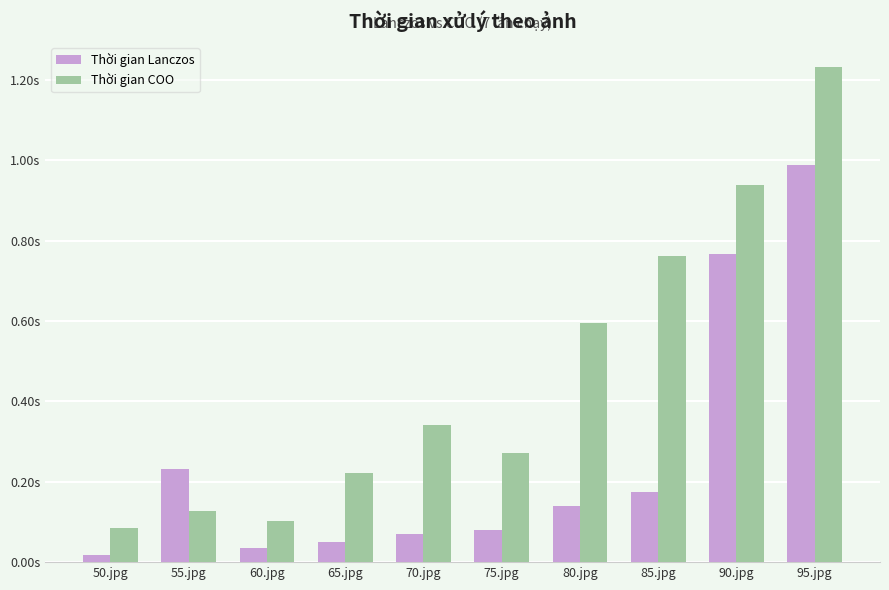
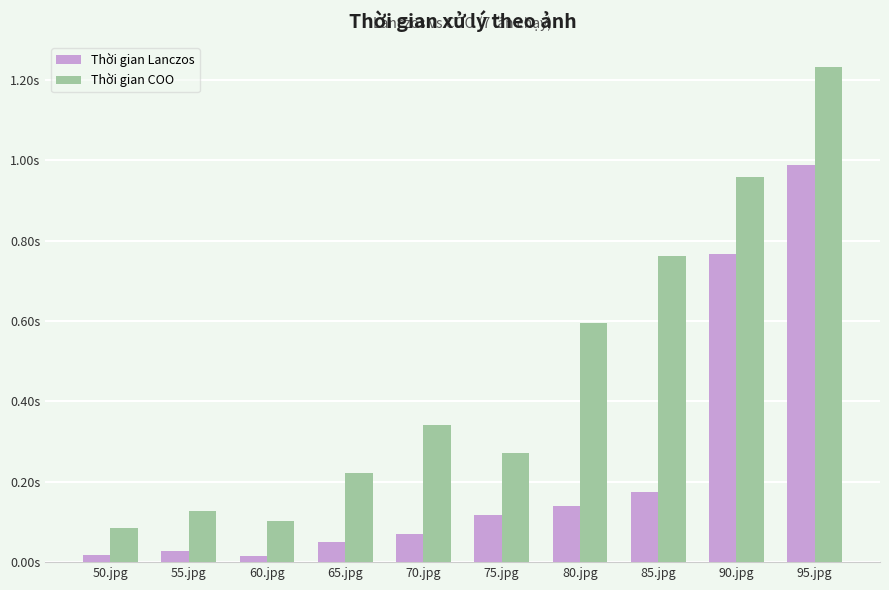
Thời gian Lanczos, 55.jpg: 0.23s -> 0.03s
Thời gian Lanczos, 60.jpg: 0.03s -> 0.01s
Thời gian Lanczos, 75.jpg: 0.08s -> 0.12s
Thời gian COO, 90.jpg: 0.94s -> 0.96s
